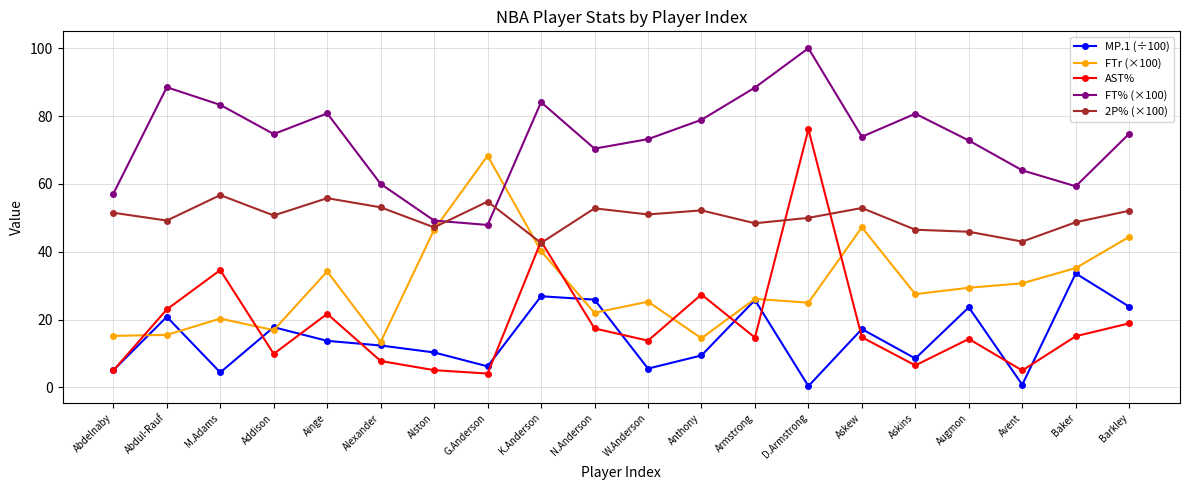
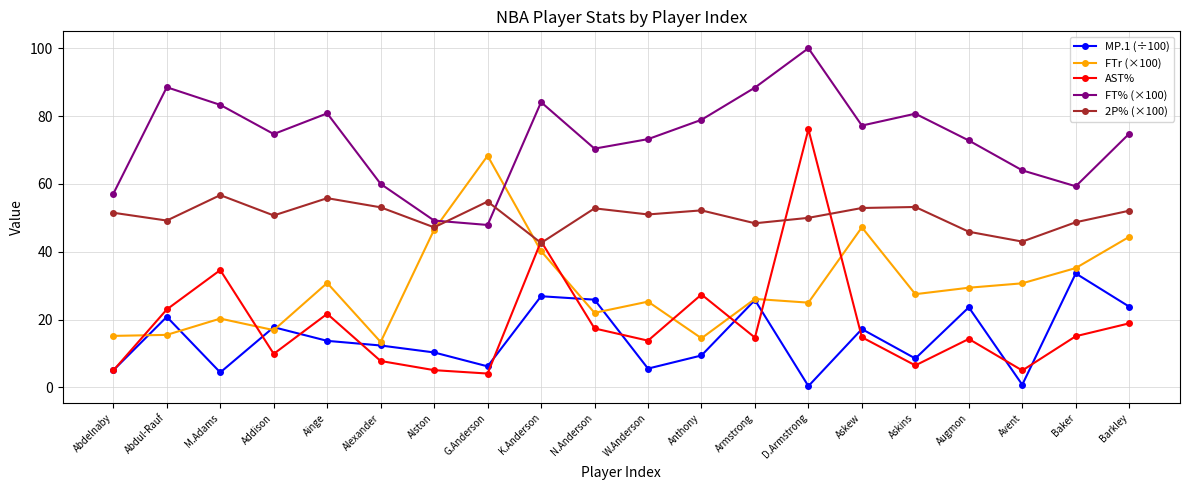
FTr (×100), Ainge: 34 -> 31
FT% (×100), Askew: 74 -> 77
2P% (×100), Askins: 47 -> 53
